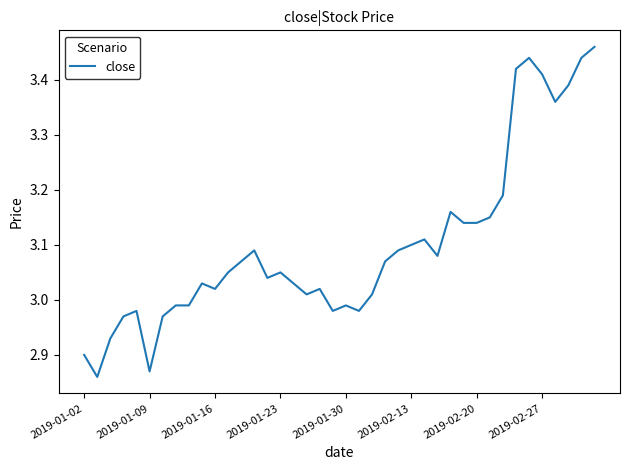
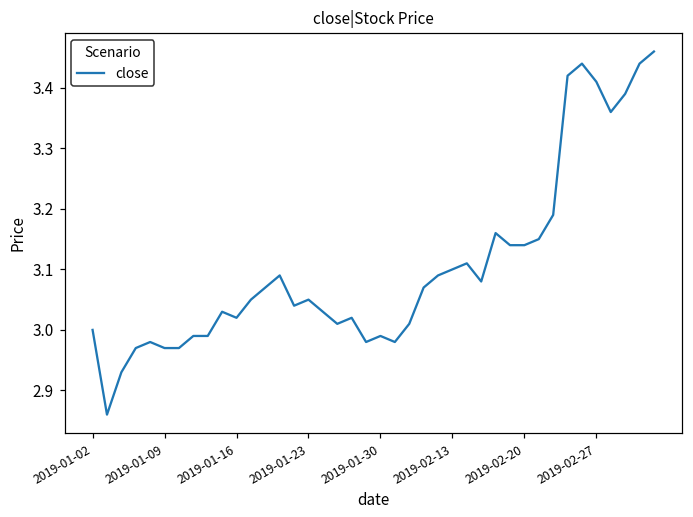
2019-01-02: 2.9 -> 3.0
2019-01-09: 2.87 -> 2.97
